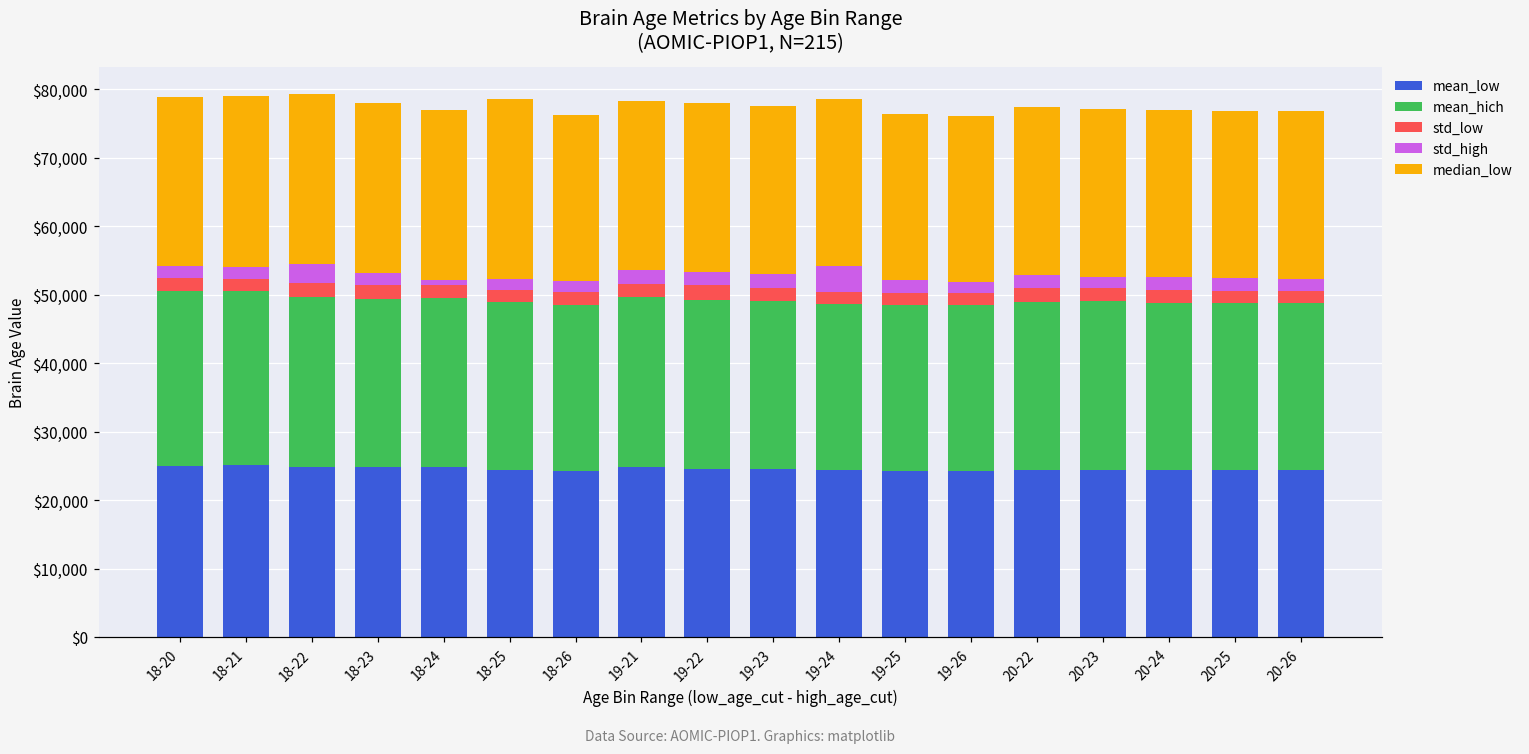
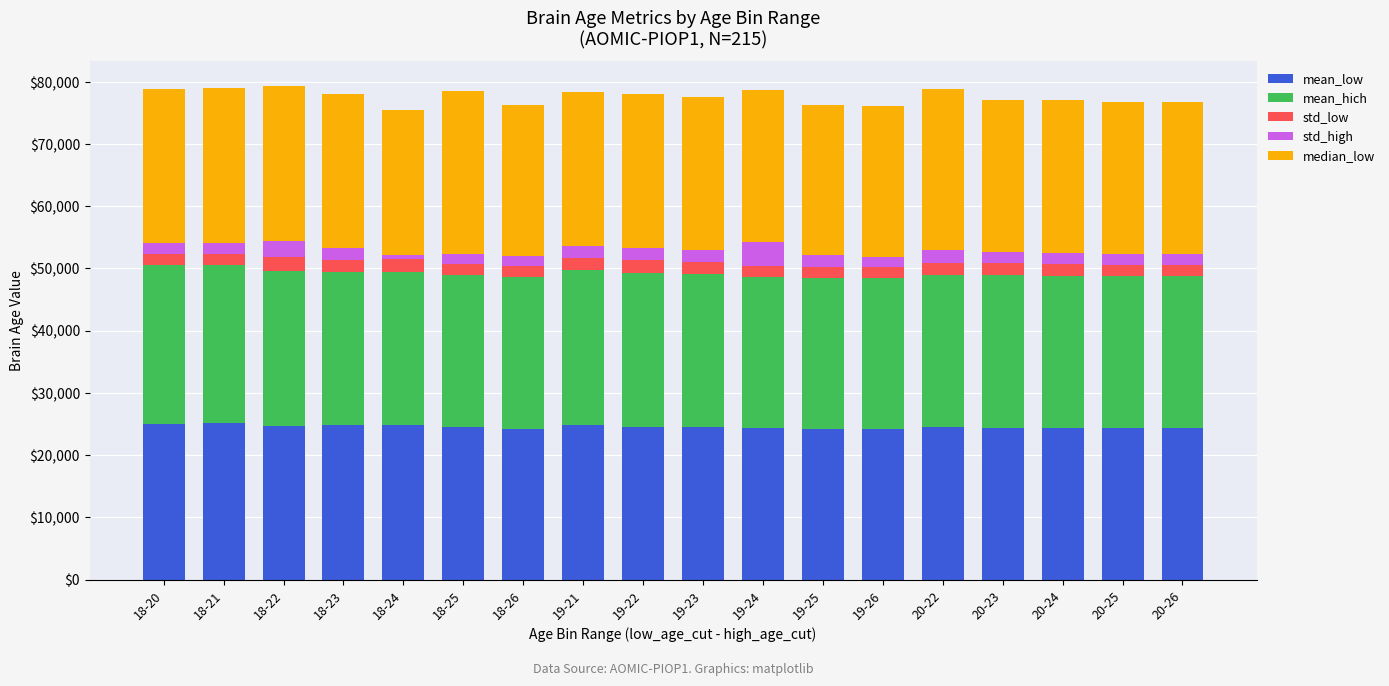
median_low, 18-24: $25,000 -> $23,000
median_low, 20-22: $25,000 -> $26,000
